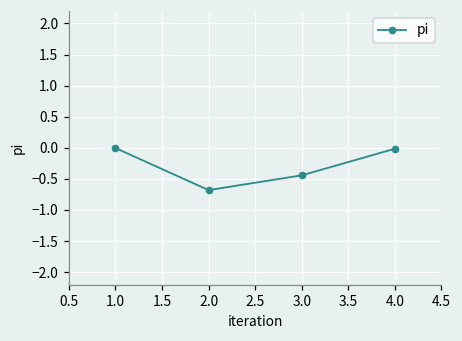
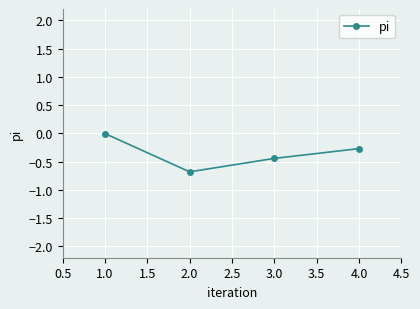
4.0: 0.0 -> -0.3
